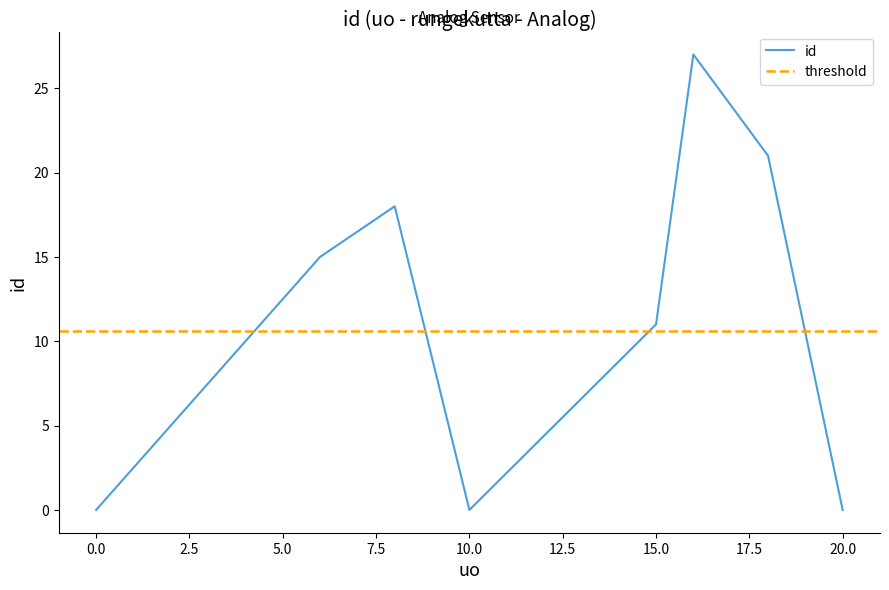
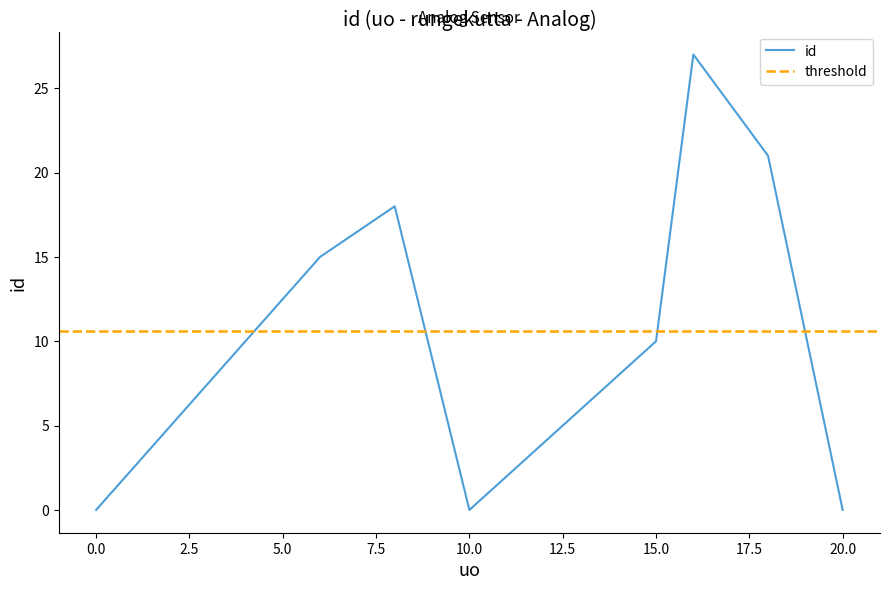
15.0: 11 -> 10
